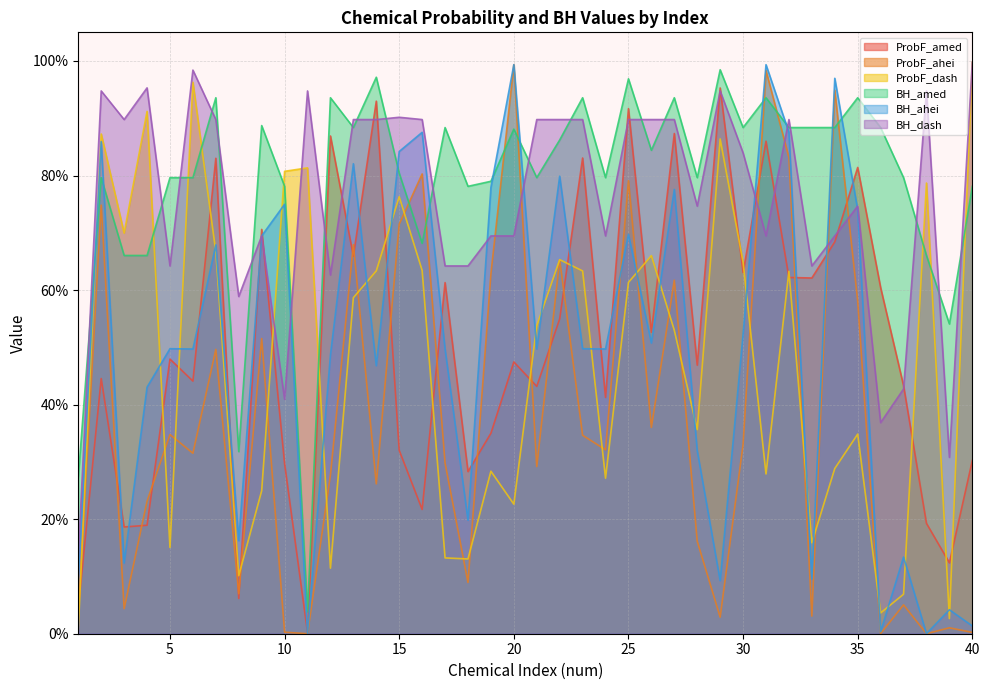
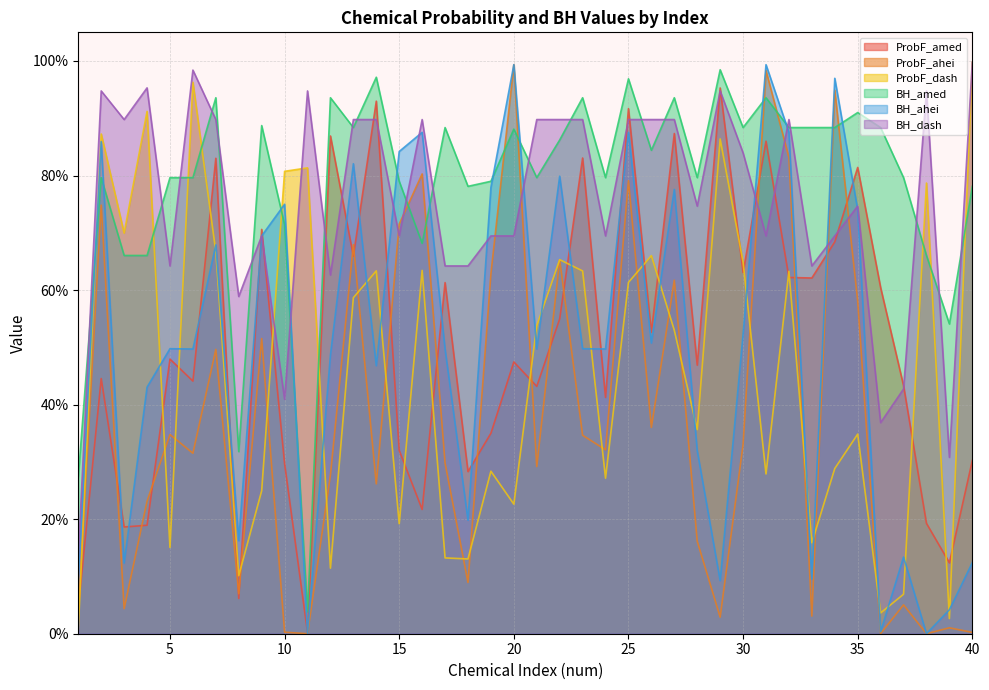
BH_amed, 10: 78% -> 71%
ProbF_dash, 15: 76% -> 19%
BH_amed, 15: 80% -> 79%
BH_dash, 15: 90% -> 69%
BH_ahei, 25: 70% -> 88%
BH_amed, 35: 94% -> 91%
BH_ahei, 40: 1% -> 12%
